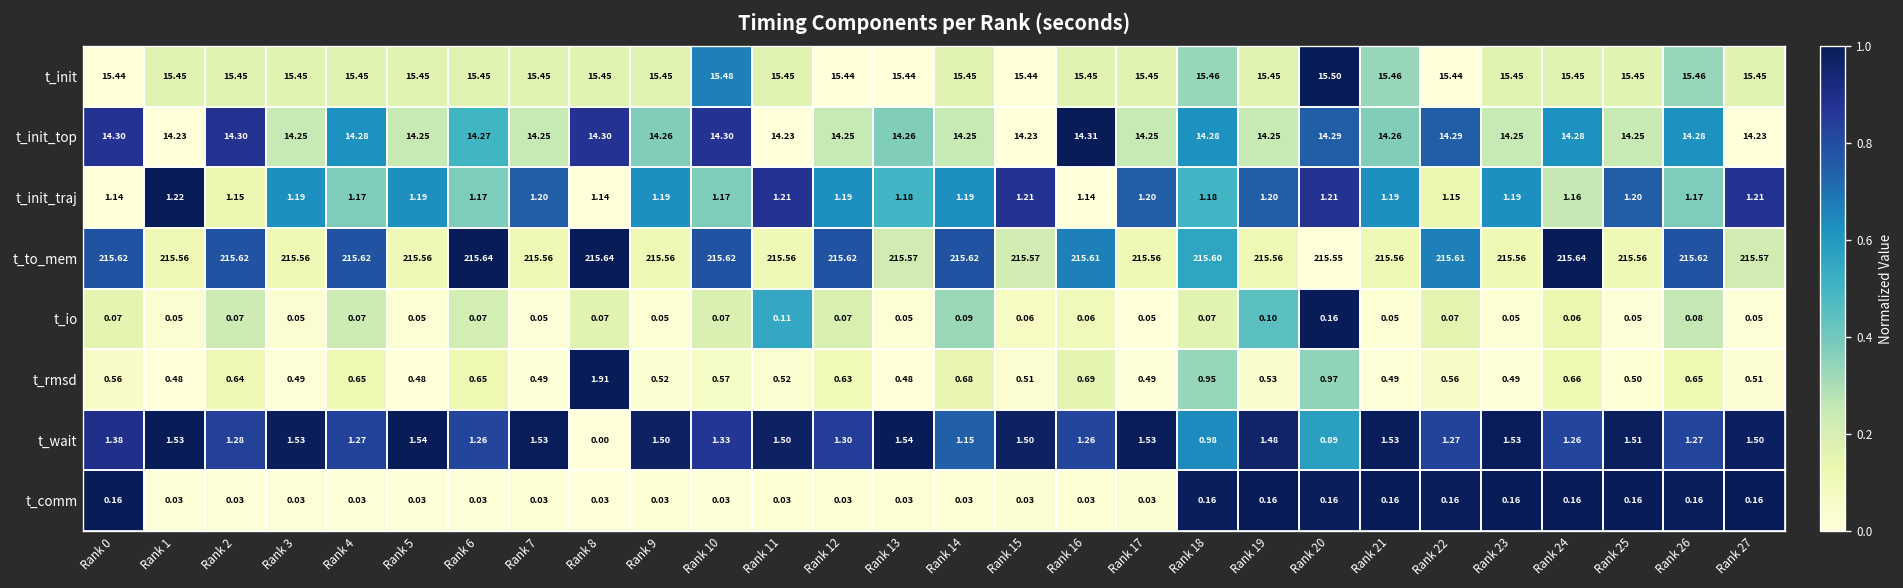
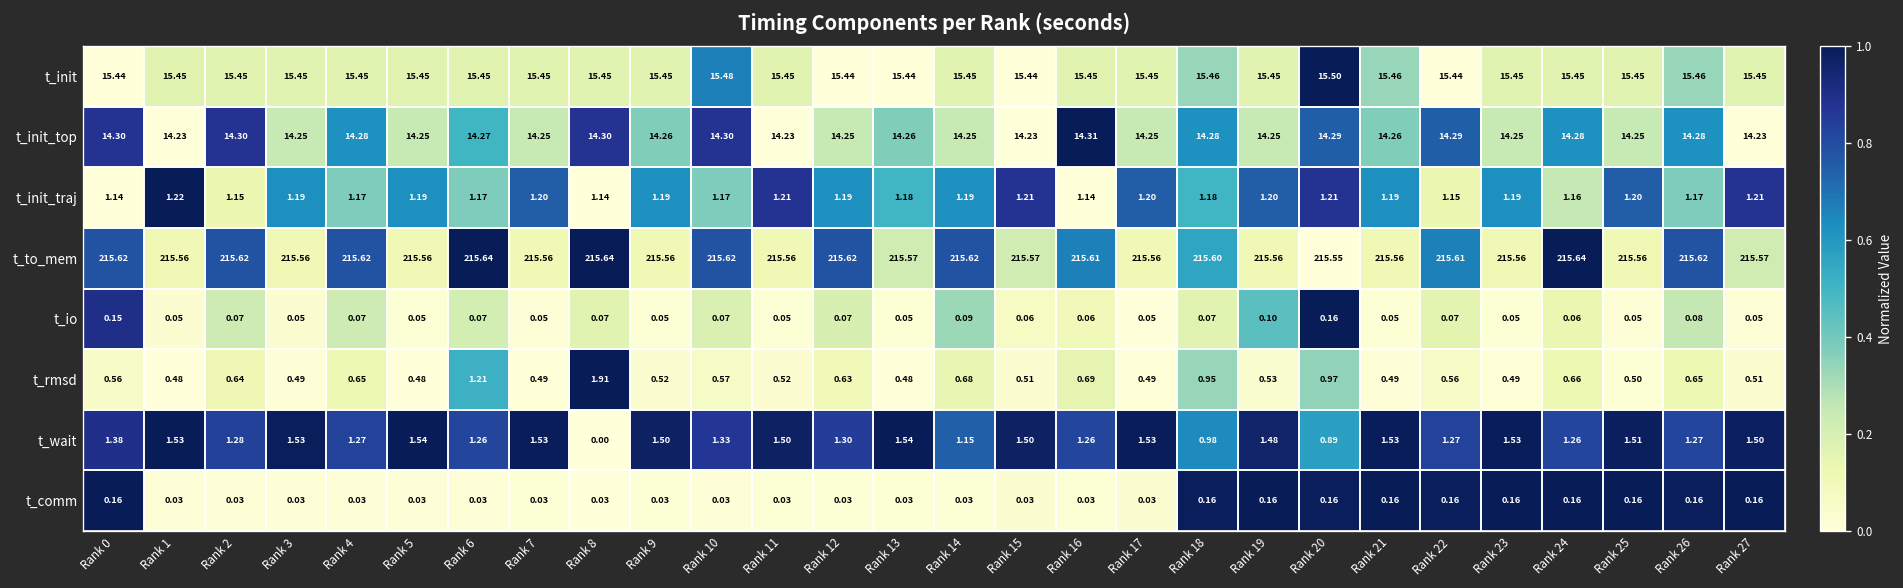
t_io, Rank 0: 0.07 -> 0.15
t_io, Rank 11: 0.11 -> 0.05
t_rmsd, Rank 6: 0.65 -> 1.21
